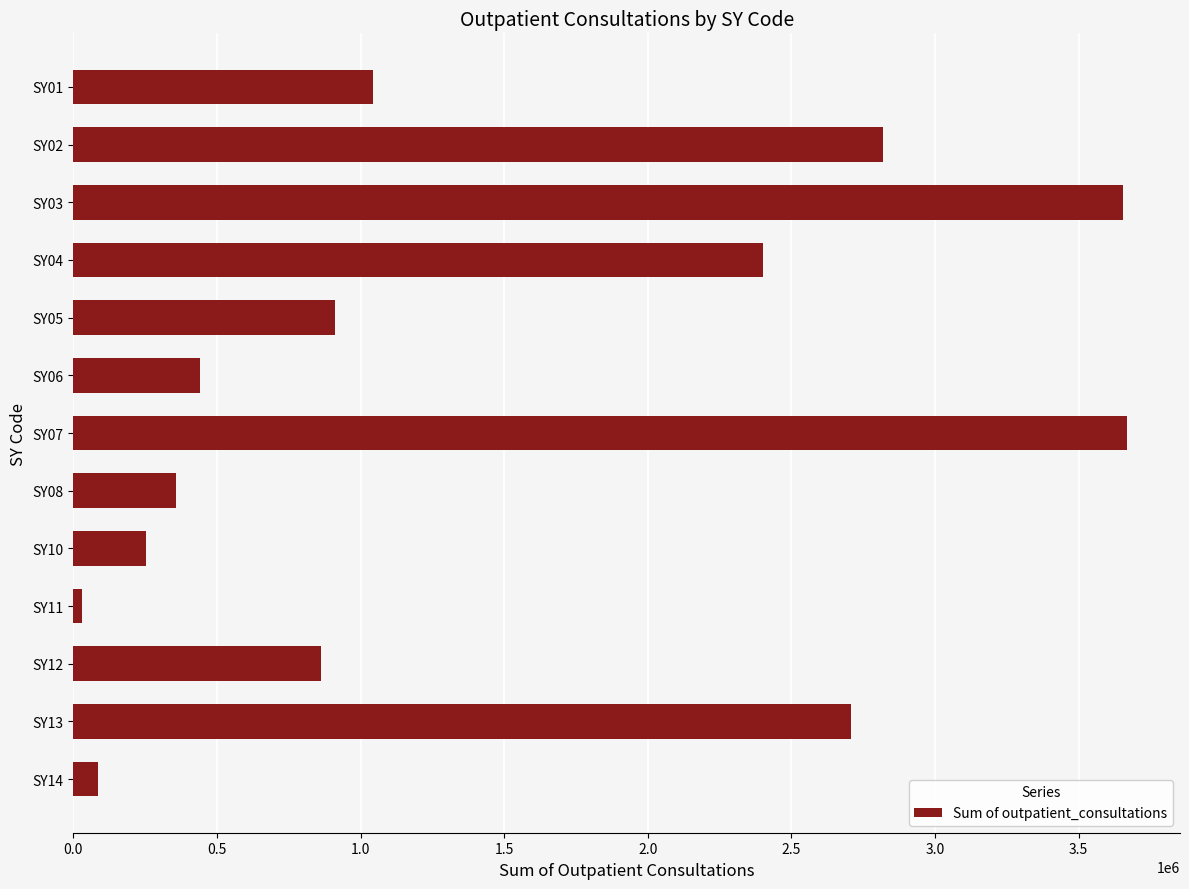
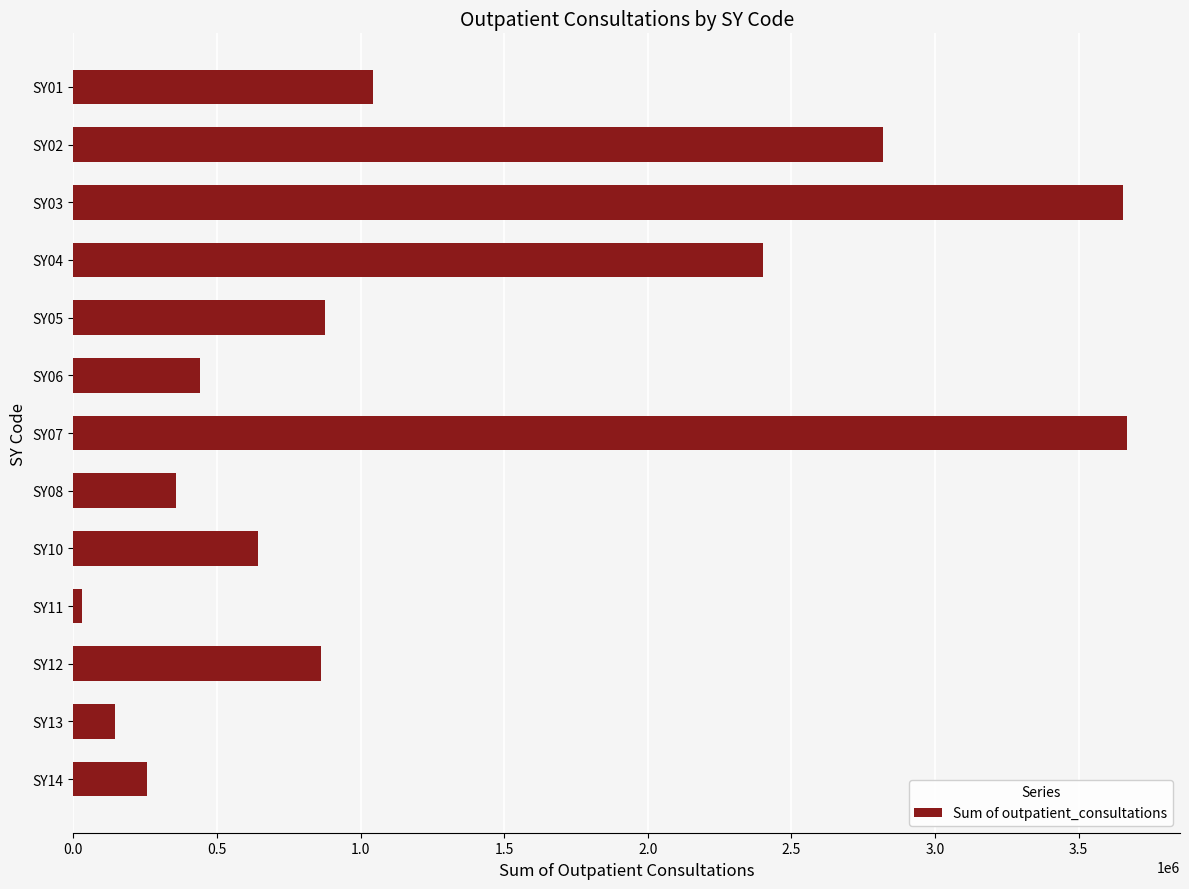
SY05: 910000 -> 870000
SY10: 250000 -> 640000
SY13: 2710000 -> 150000
SY14: 90000 -> 260000
